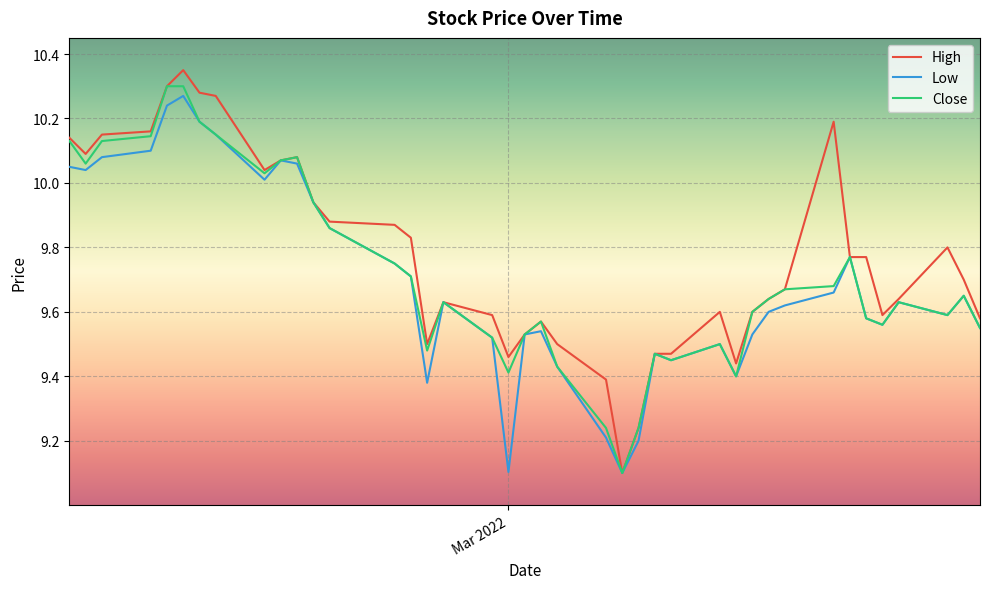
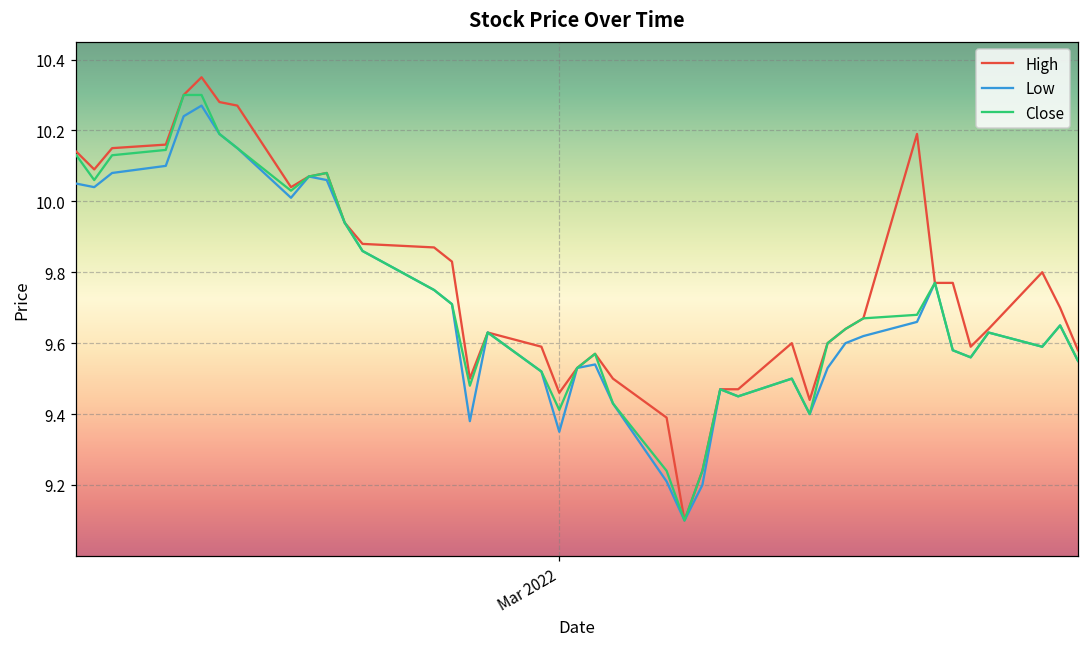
Low, Mar 2022: 9.10 -> 9.35
